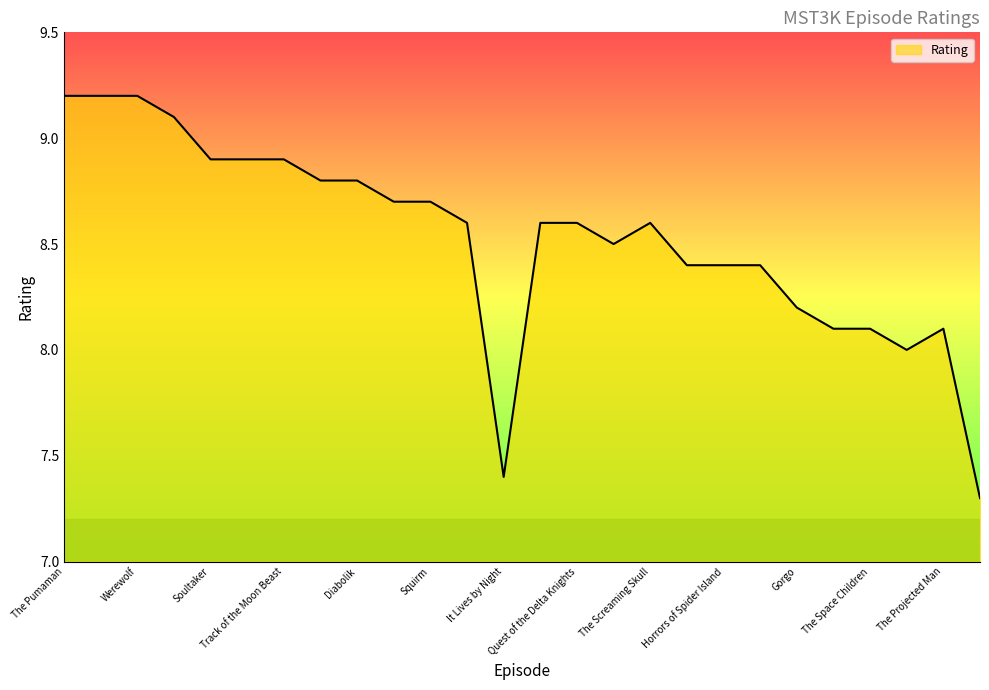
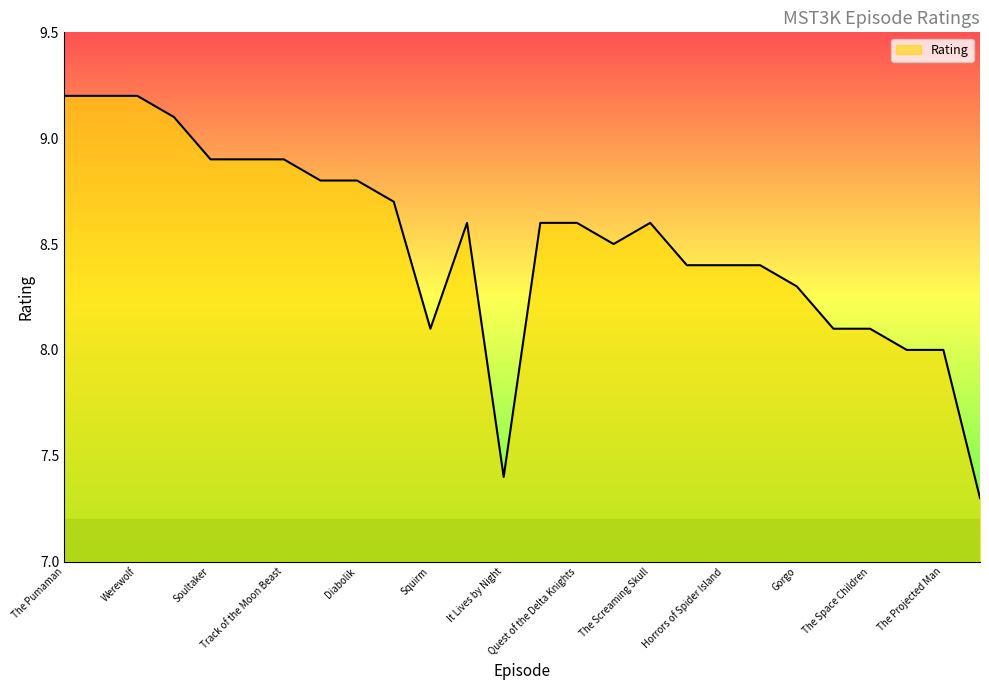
Squirm: 8.7 -> 8.1
Gorgo: 8.2 -> 8.3
The Projected Man: 8.1 -> 8.0
